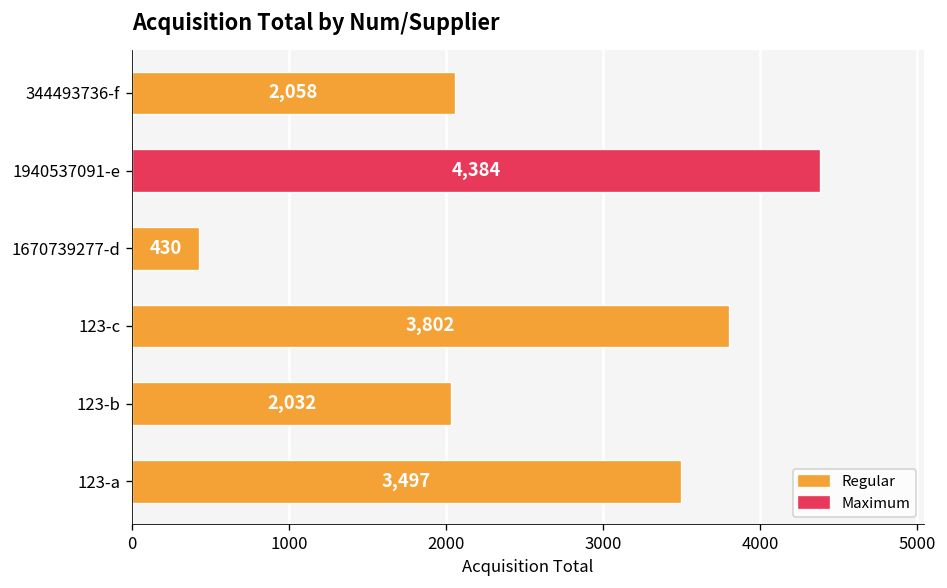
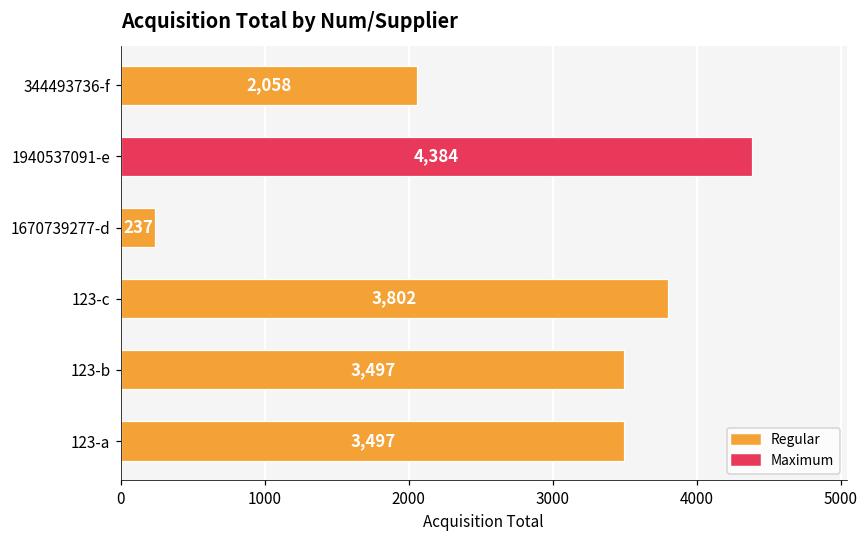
1670739277-d: 430 -> 237
123-b: 2,032 -> 3,497
